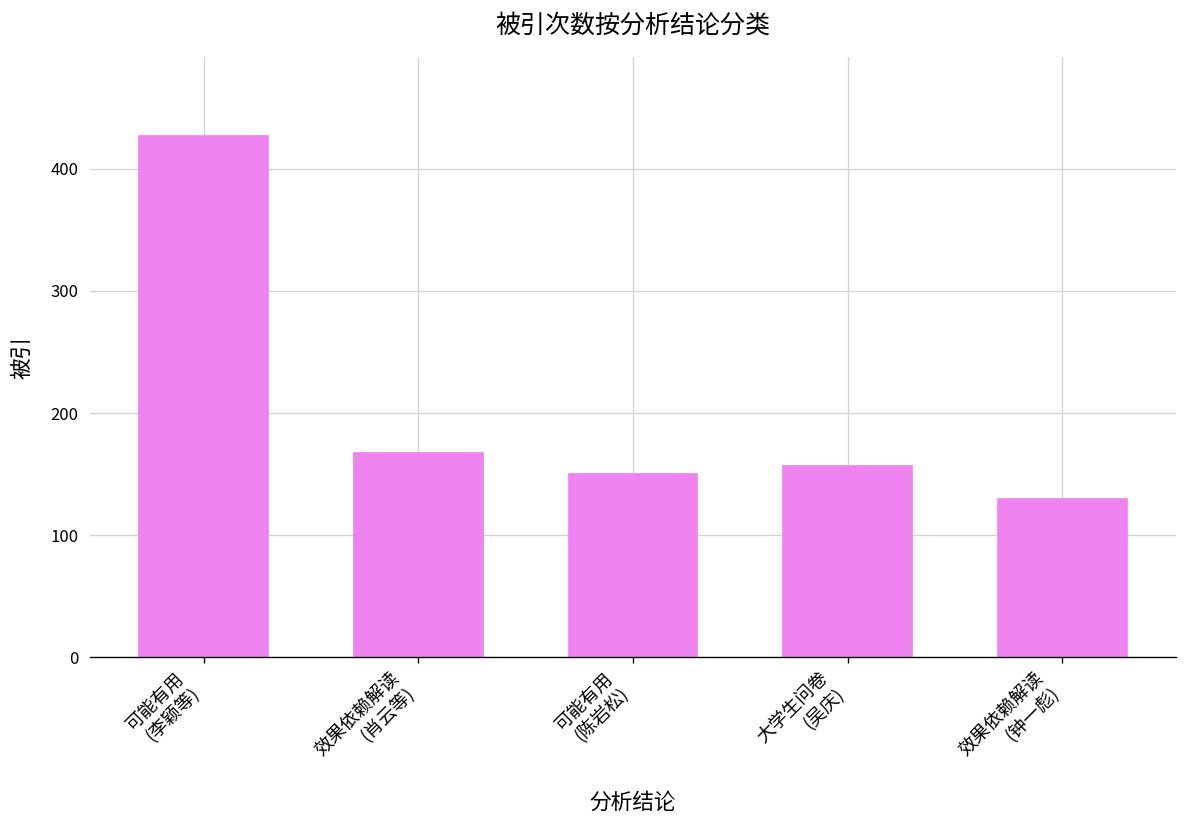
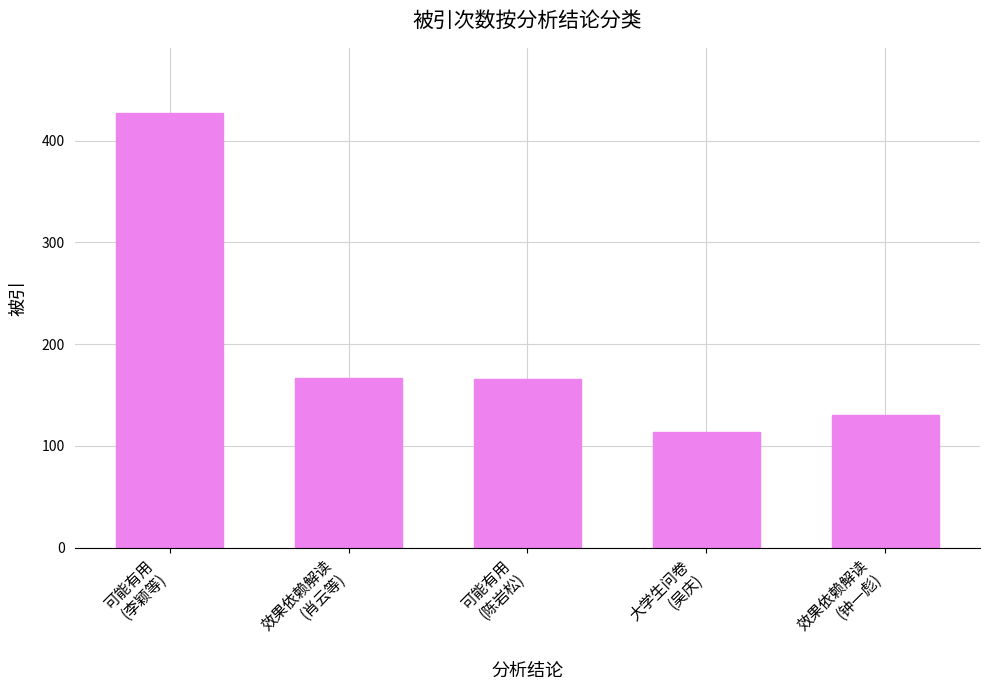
可能有用 (陈岩松): 150 -> 166
大学生问卷 (吴庆): 157 -> 114
